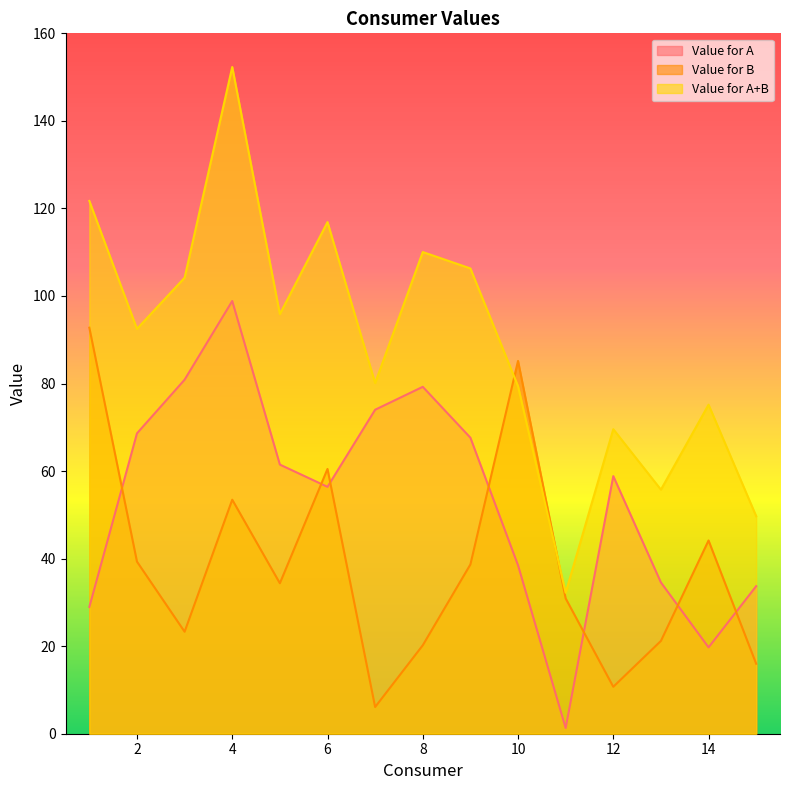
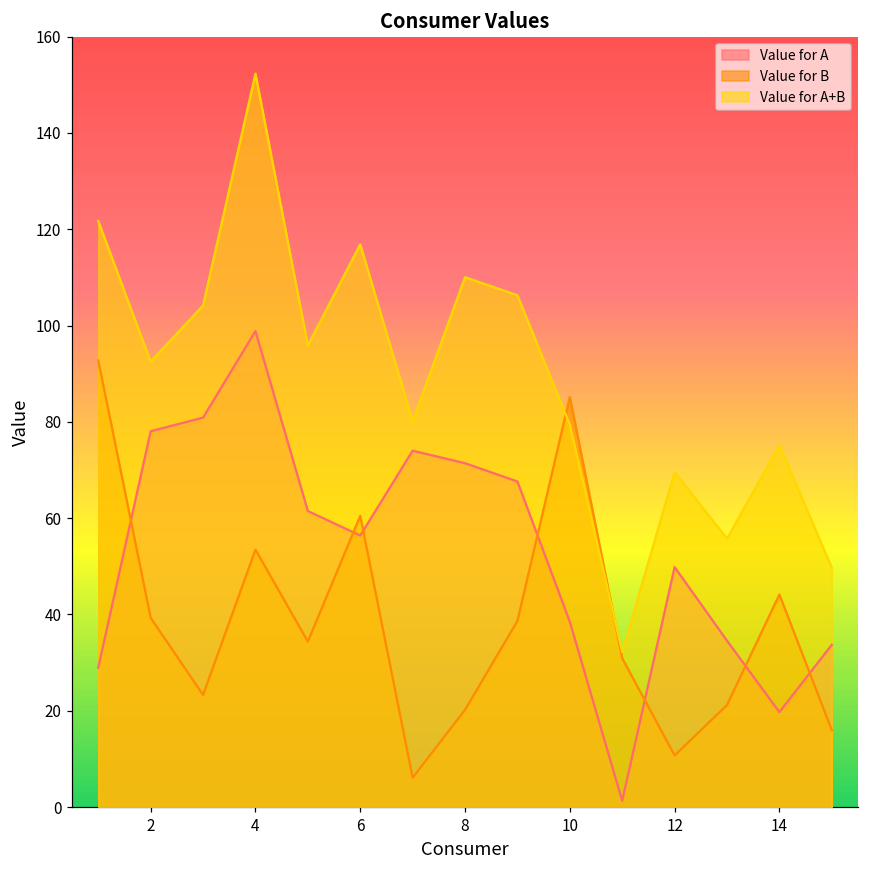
Value for A, 2: 69 -> 78
Value for A, 8: 79 -> 71
Value for A, 12: 59 -> 50
